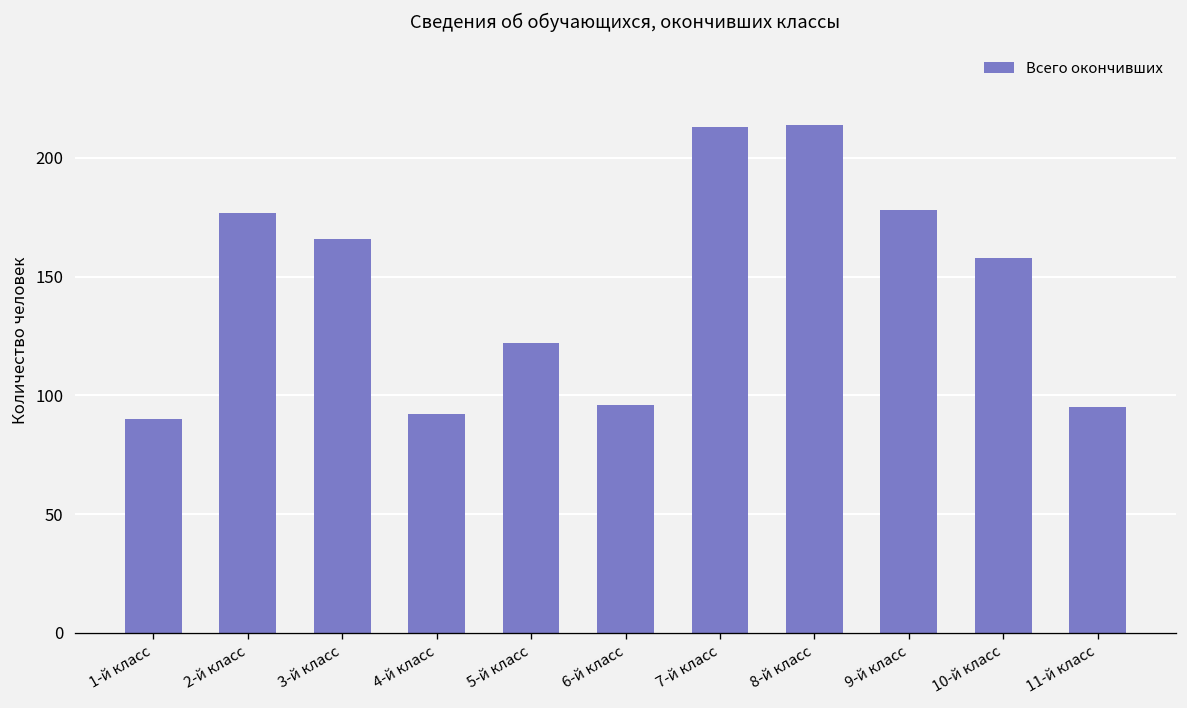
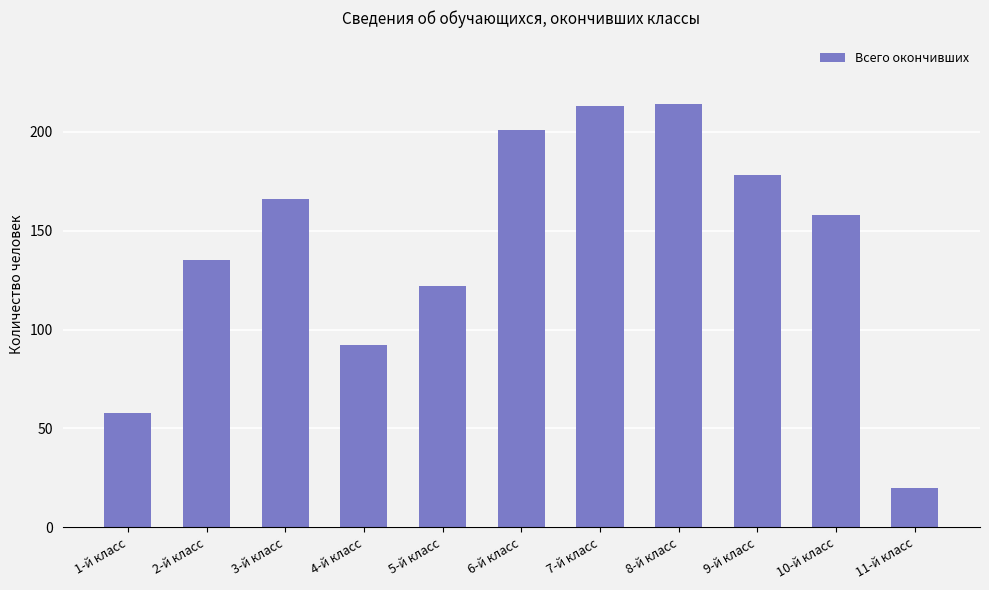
1-й класс: 90 -> 58
2-й класс: 177 -> 135
6-й класс: 96 -> 201
11-й класс: 95 -> 20
